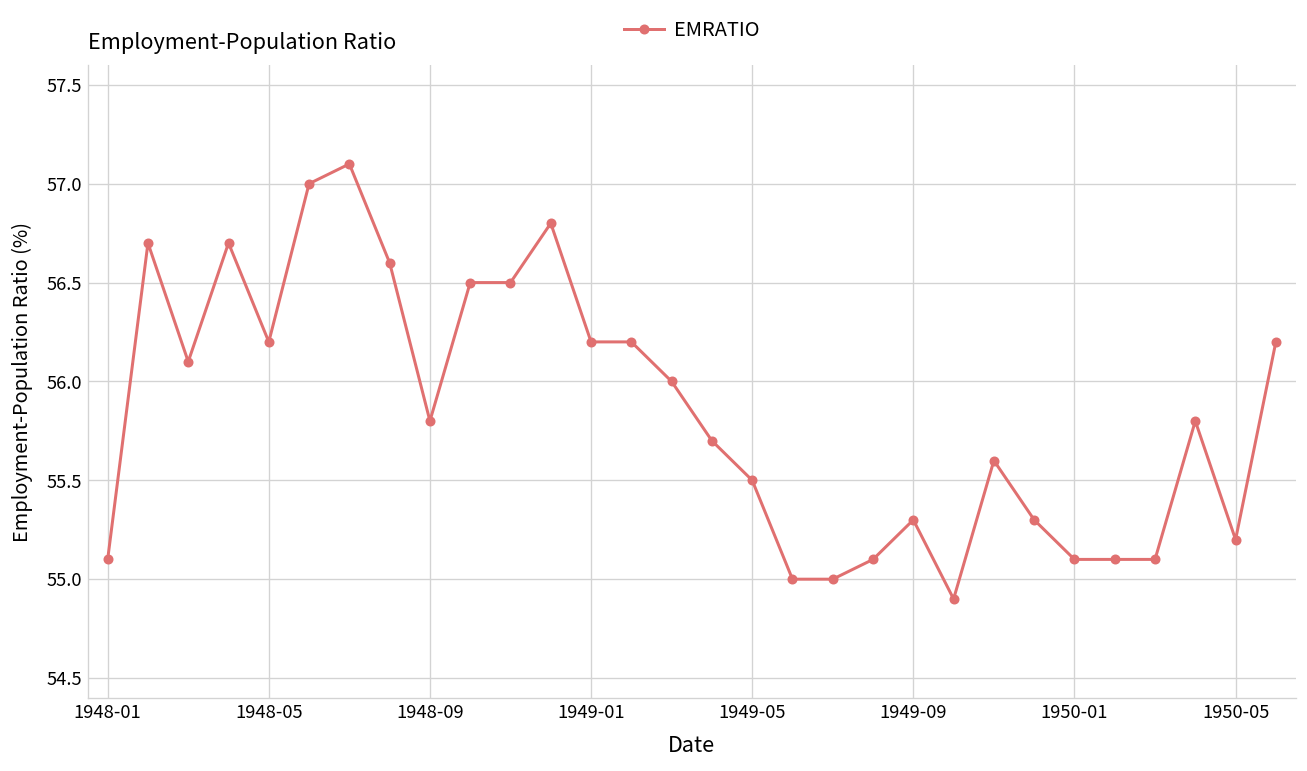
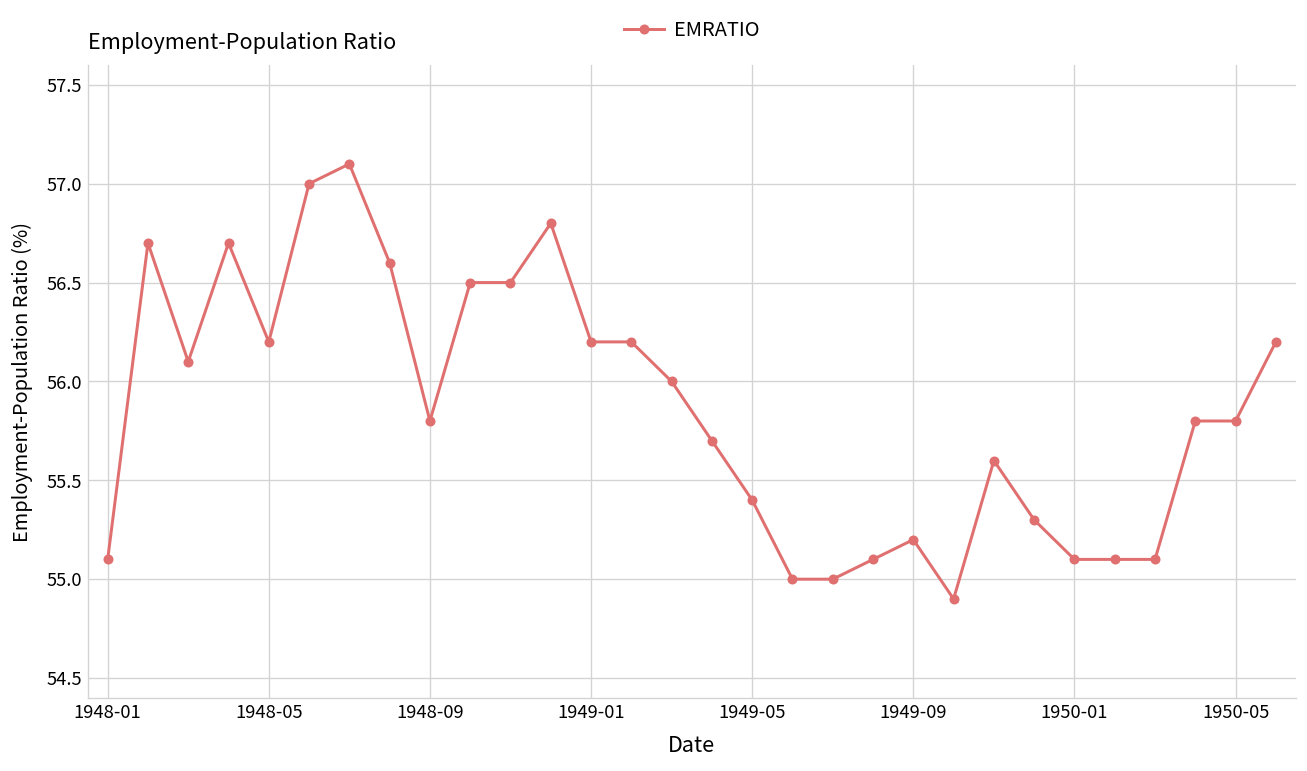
1949-05: 55.5 -> 55.4
1949-09: 55.3 -> 55.2
1950-05: 55.2 -> 55.8
